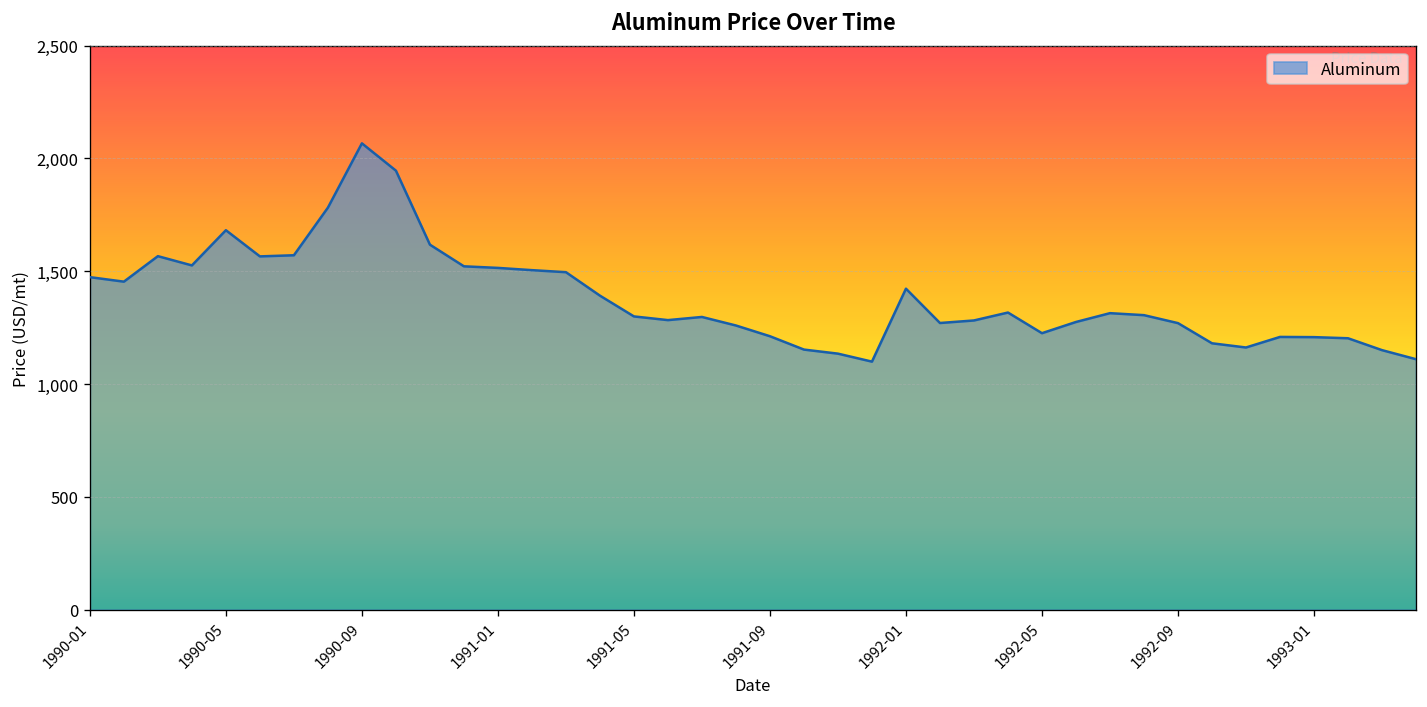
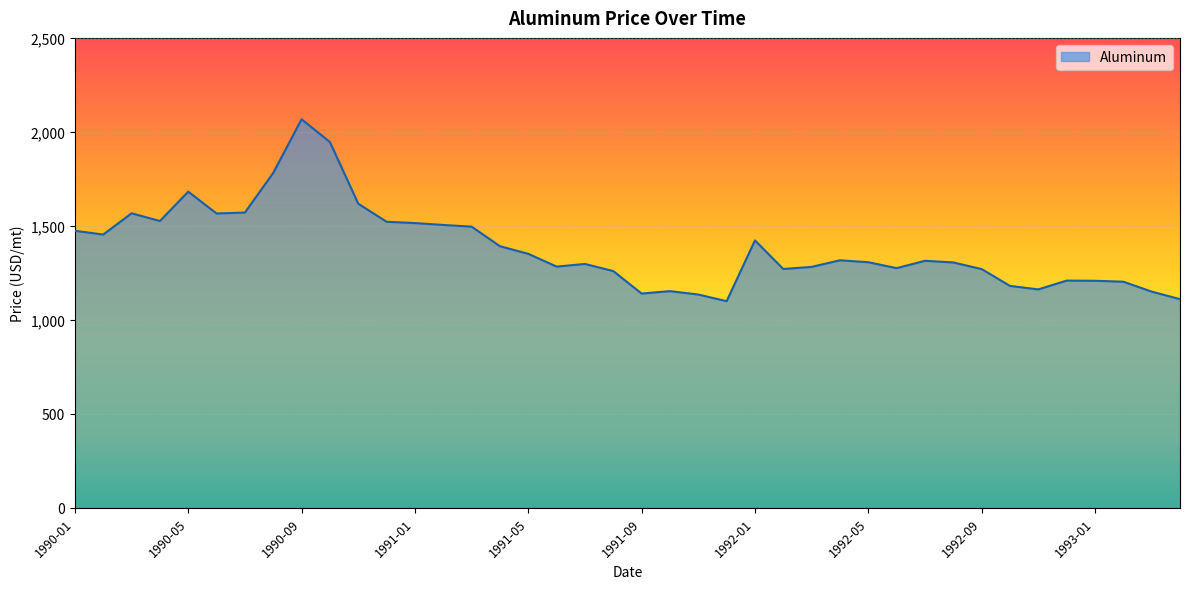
1991-05: 1,300 -> 1,350
1991-09: 1,210 -> 1,140
1992-05: 1,230 -> 1,310
